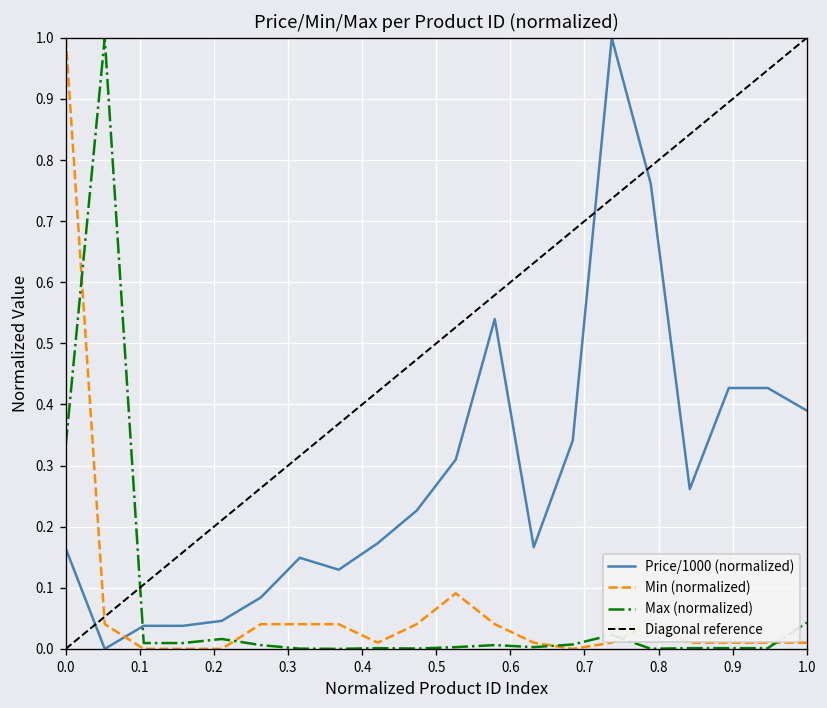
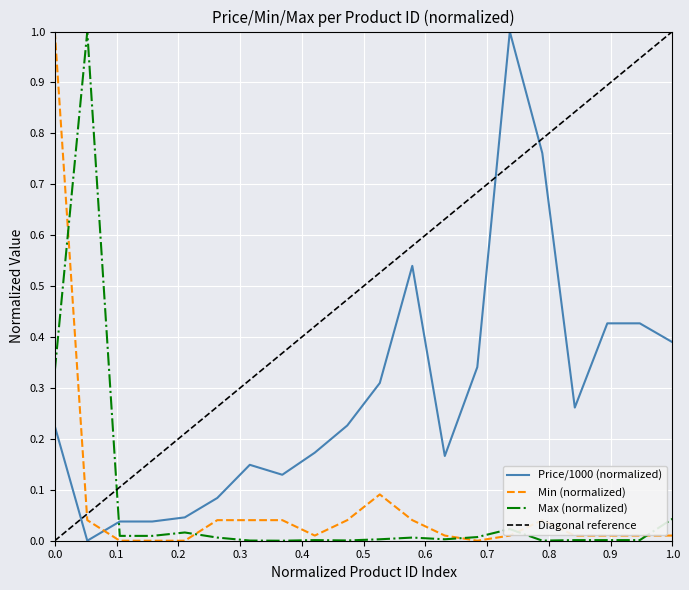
Price/1000 (normalized), 0.0: 0.16 -> 0.23
